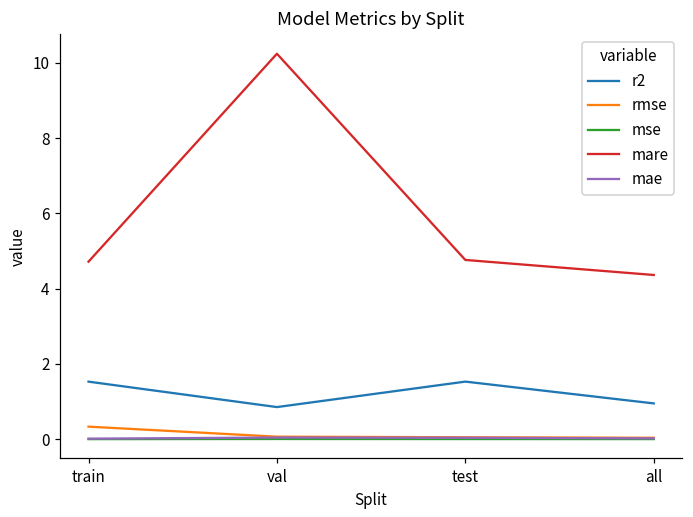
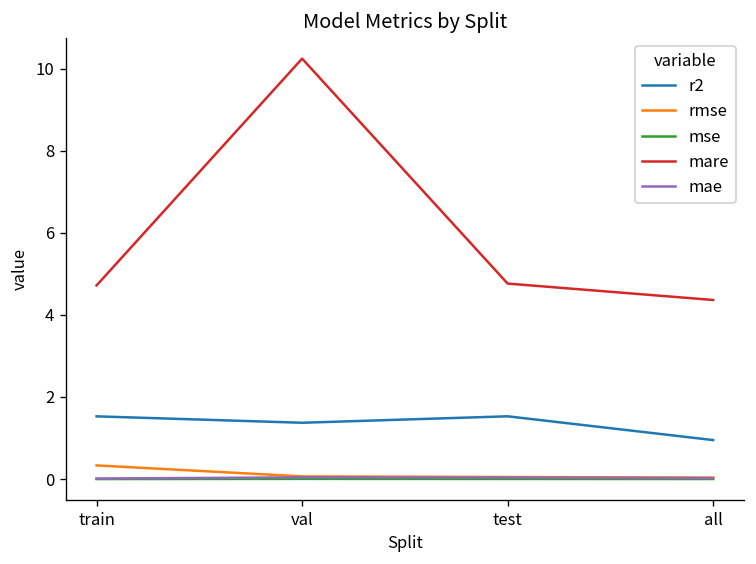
r2, val: 0.9 -> 1.4
